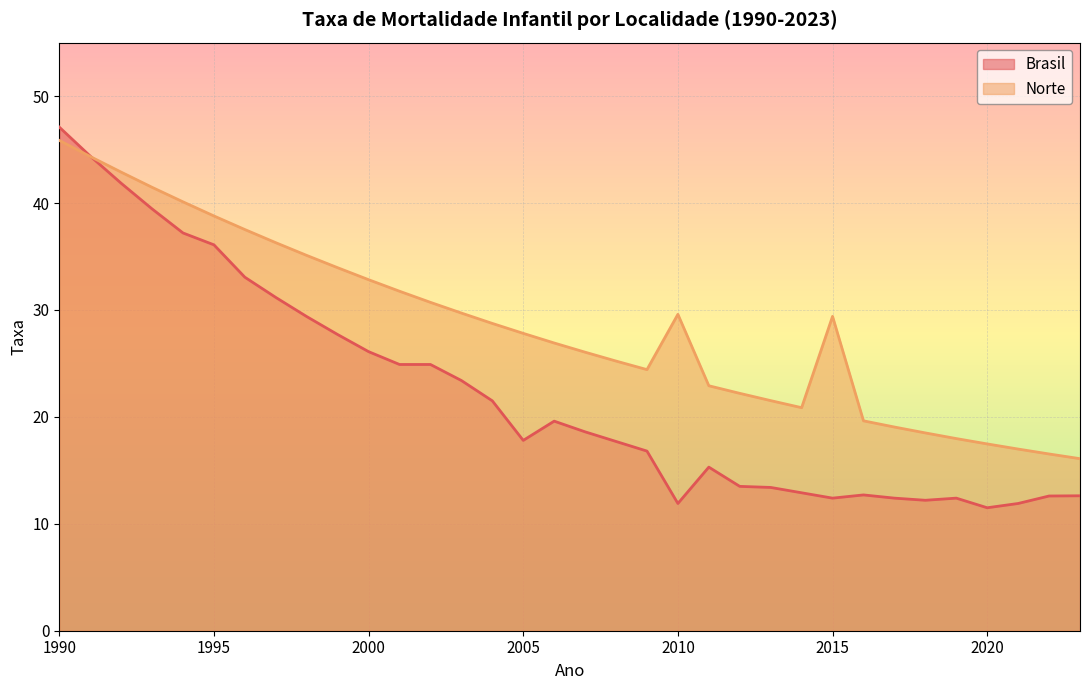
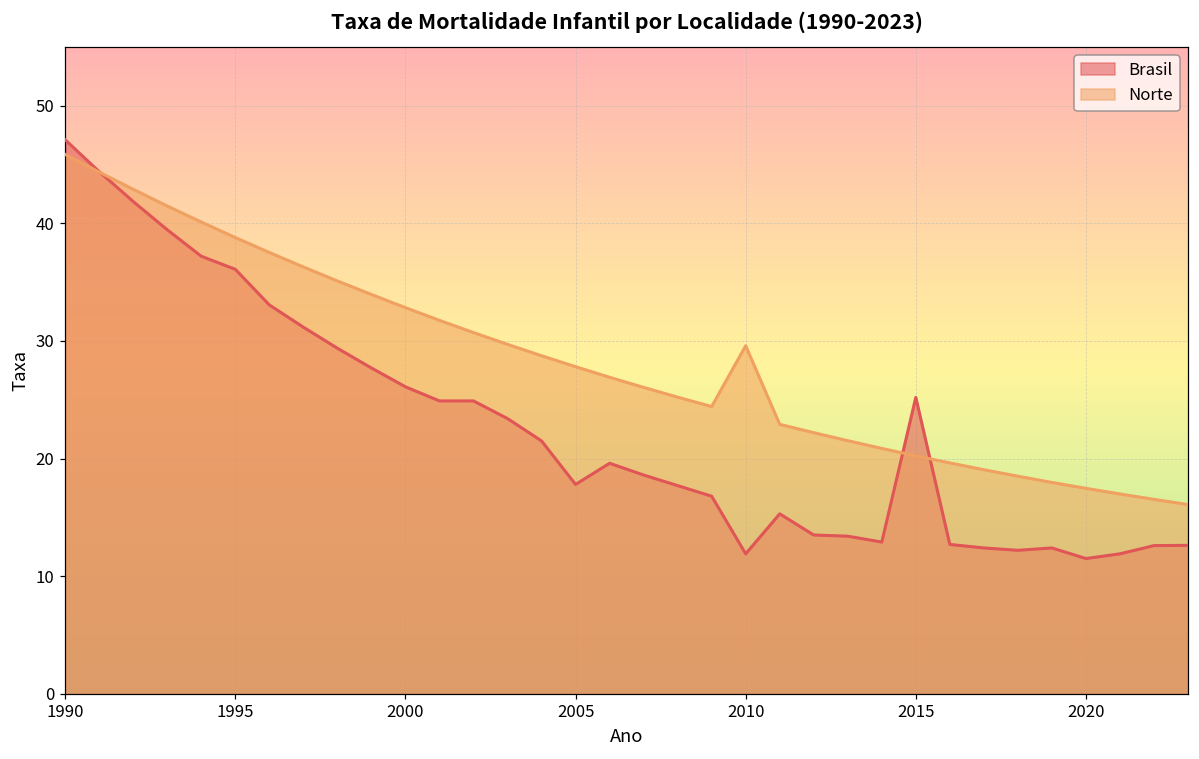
Brasil, 2015: 12.4 -> 25.2
Norte, 2015: 29.4 -> 20.2
